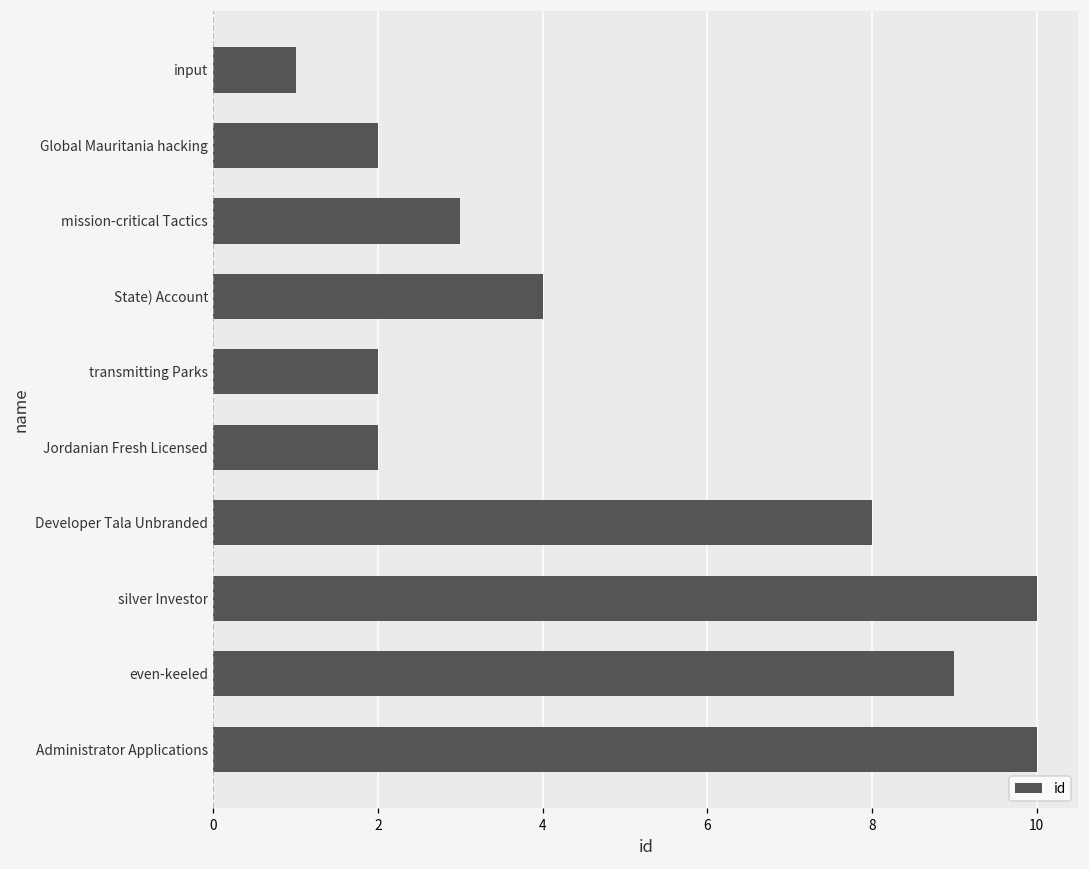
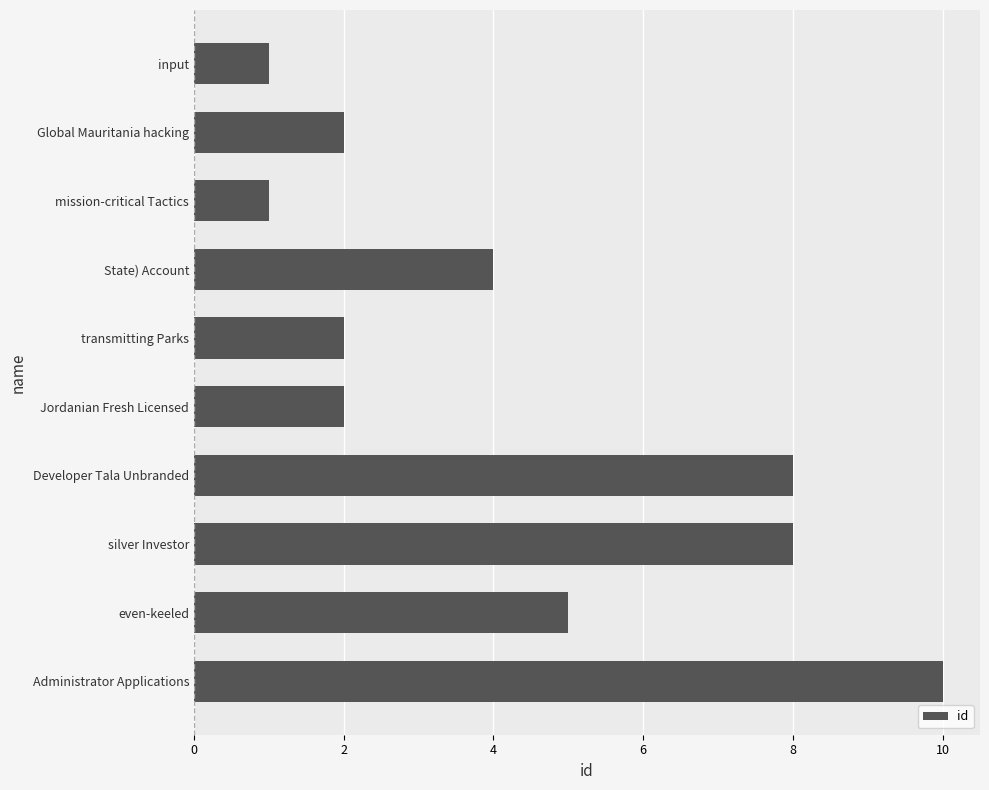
mission-critical Tactics: 3 -> 1
silver Investor: 10 -> 8
even-keeled: 9 -> 5
